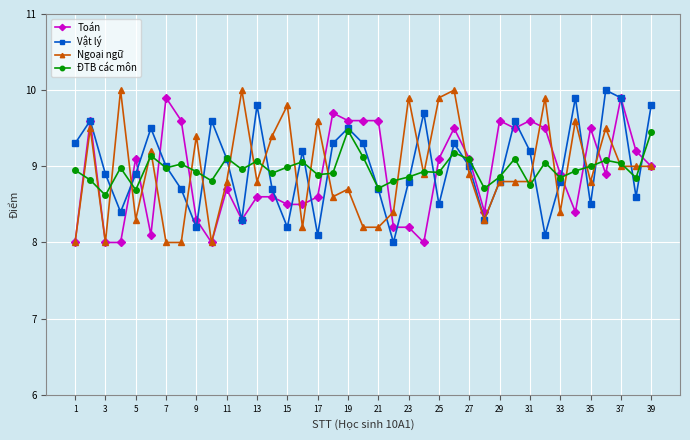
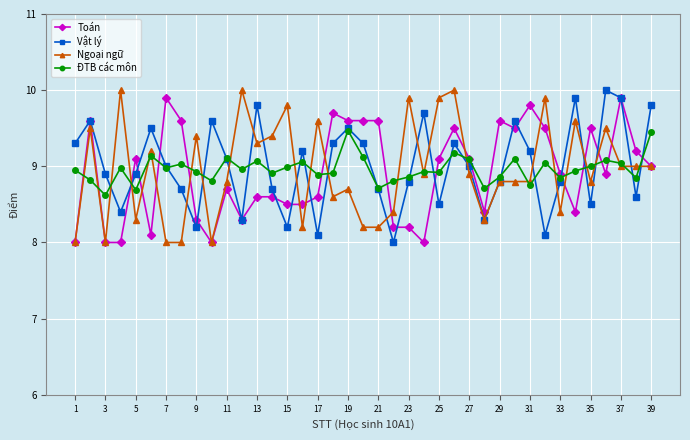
Ngoại ngữ, 13: 8.8 -> 9.3
Toán, 31: 9.6 -> 9.8
